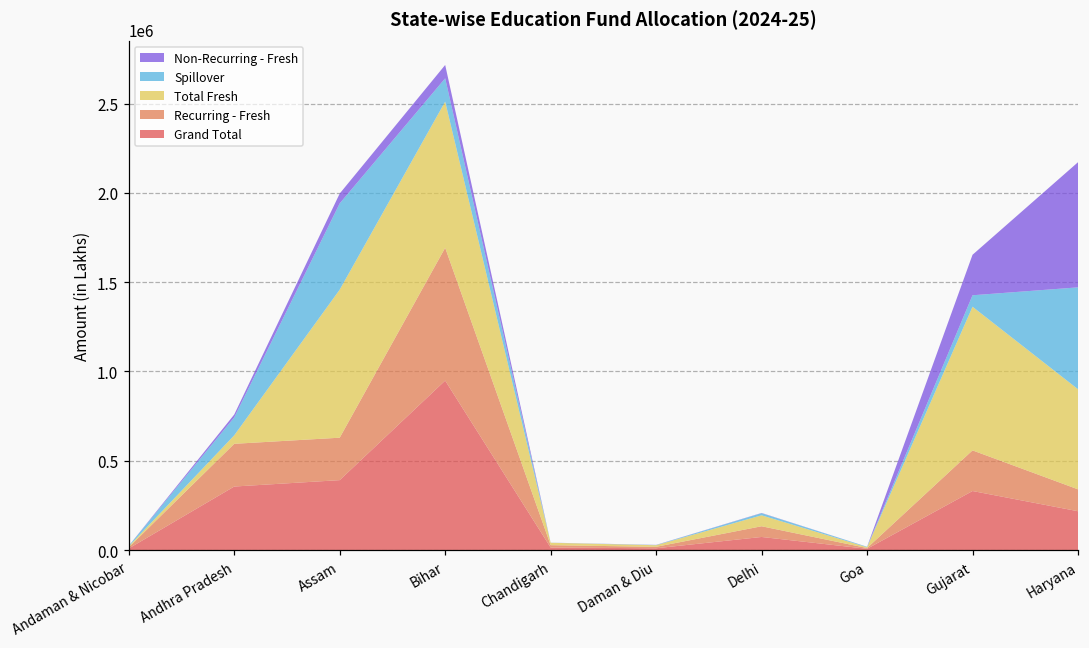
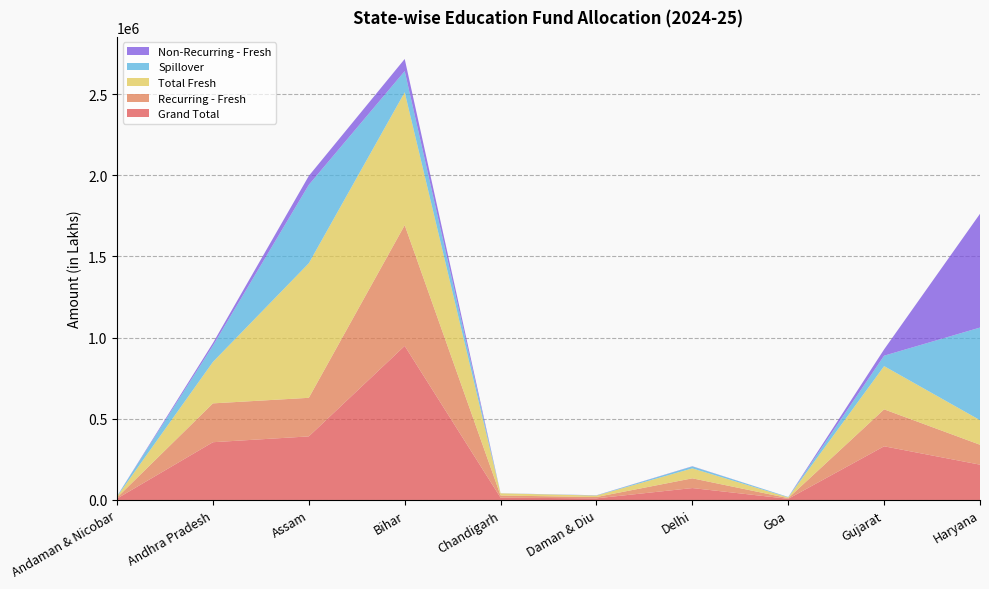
Total Fresh, Andhra Pradesh: 50000 -> 260000
Total Fresh, Gujarat: 800000 -> 270000
Non-Recurring - Fresh, Gujarat: 230000 -> 40000
Total Fresh, Haryana: 560000 -> 150000
